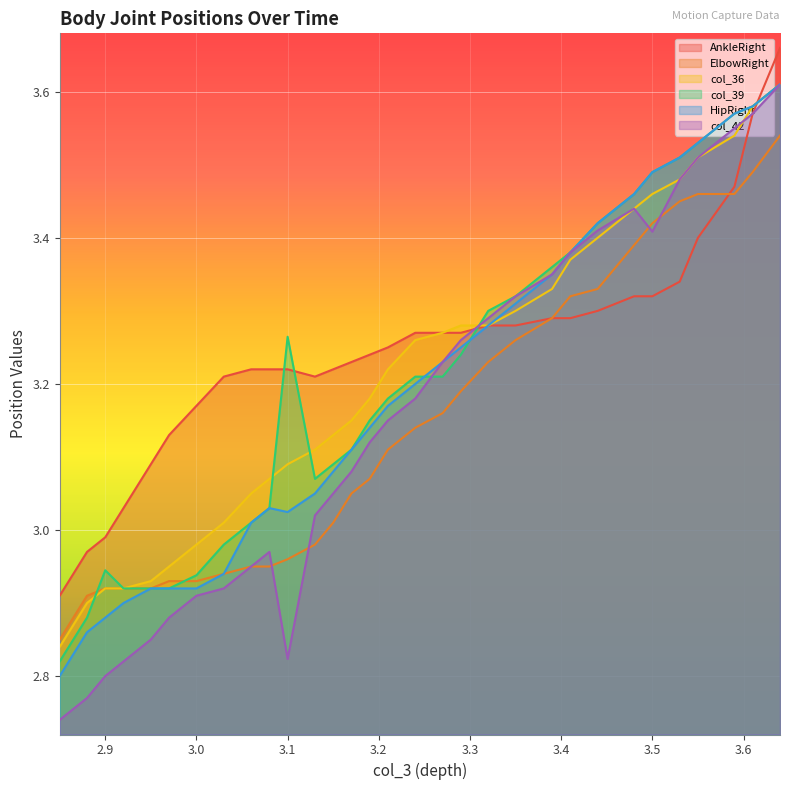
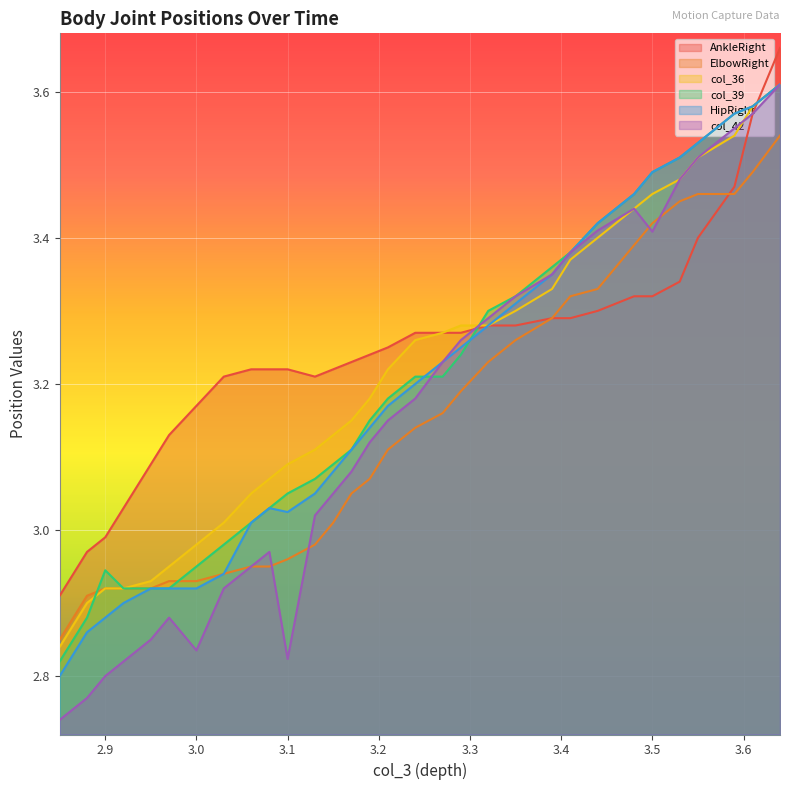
col_39, 3.0: 2.94 -> 2.95
col_42, 3.0: 2.91 -> 2.84
col_39, 3.1: 3.26 -> 3.05
